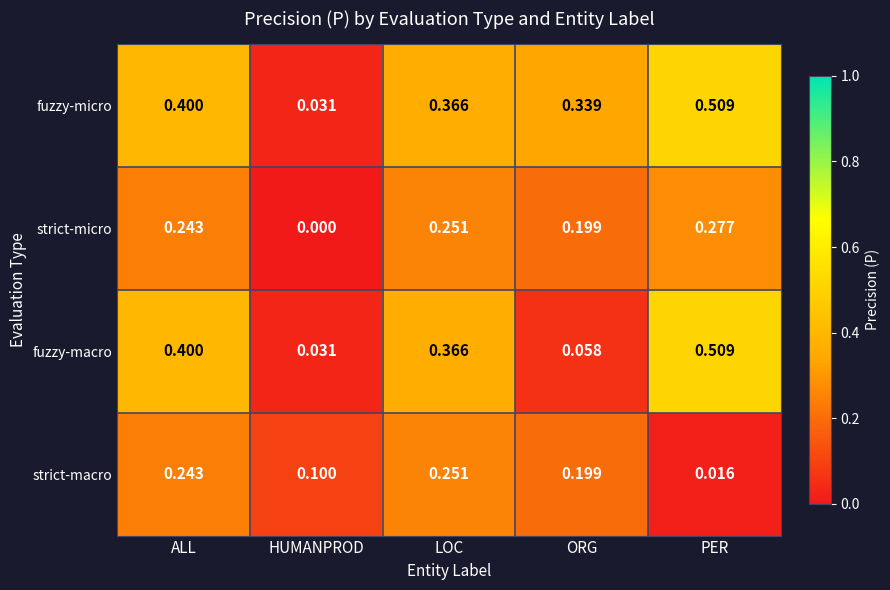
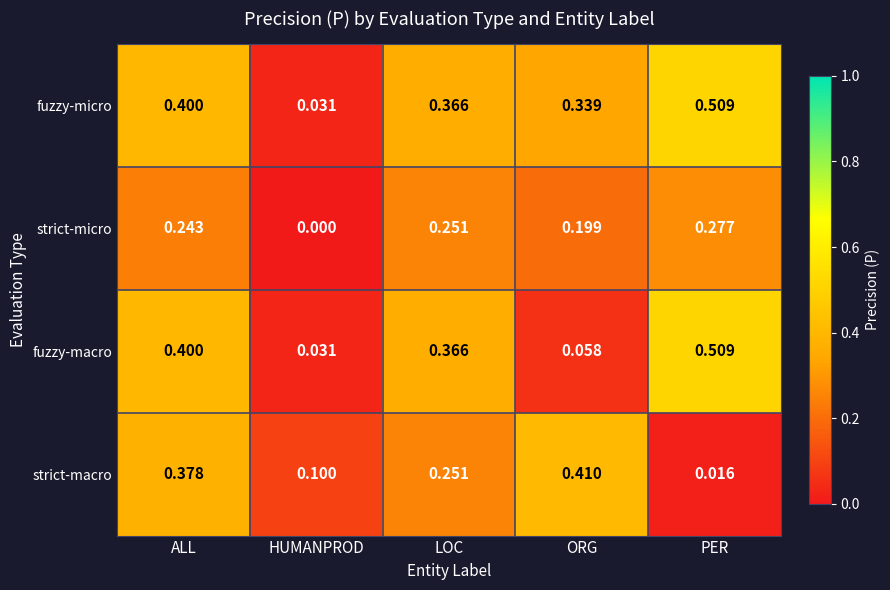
strict-macro, ALL: 0.243 -> 0.378
strict-macro, ORG: 0.199 -> 0.410
